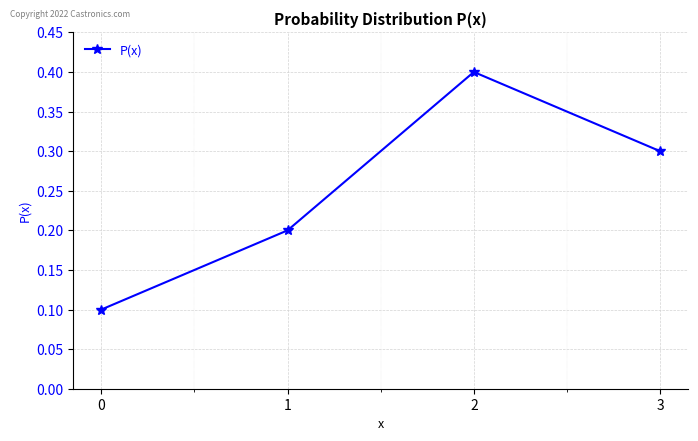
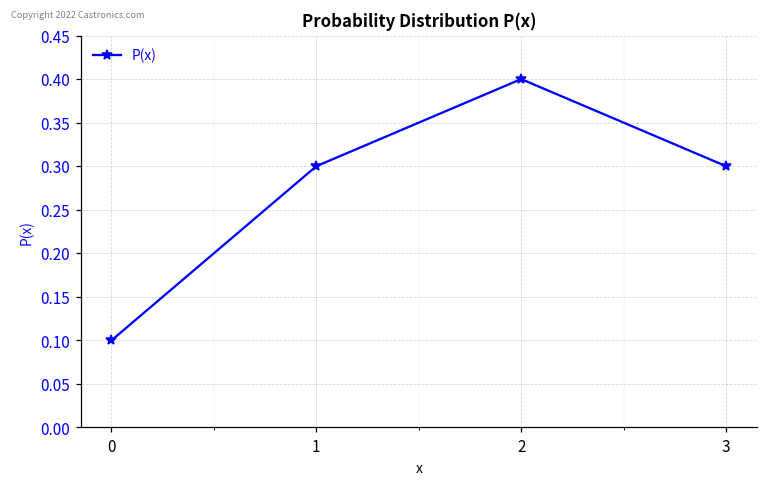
1: 0.2 -> 0.3
